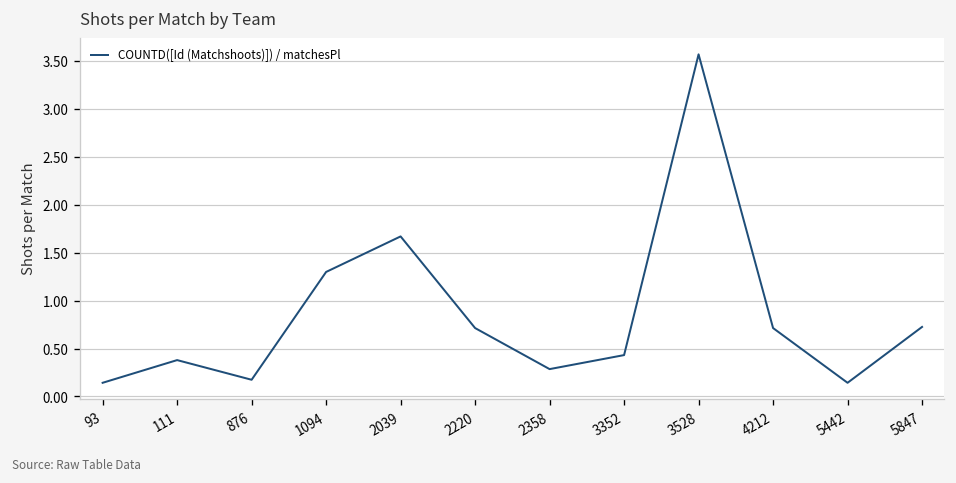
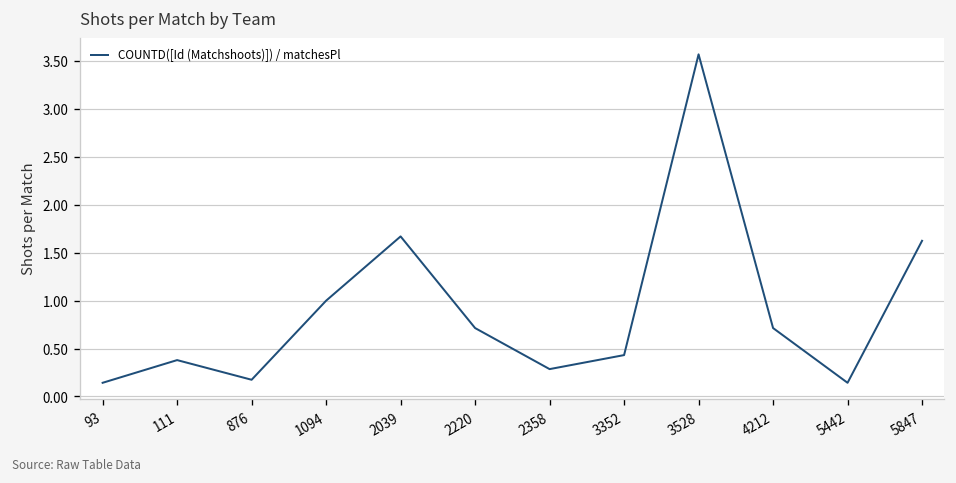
1094: 1.3 -> 1.0
5847: 0.7 -> 1.6
